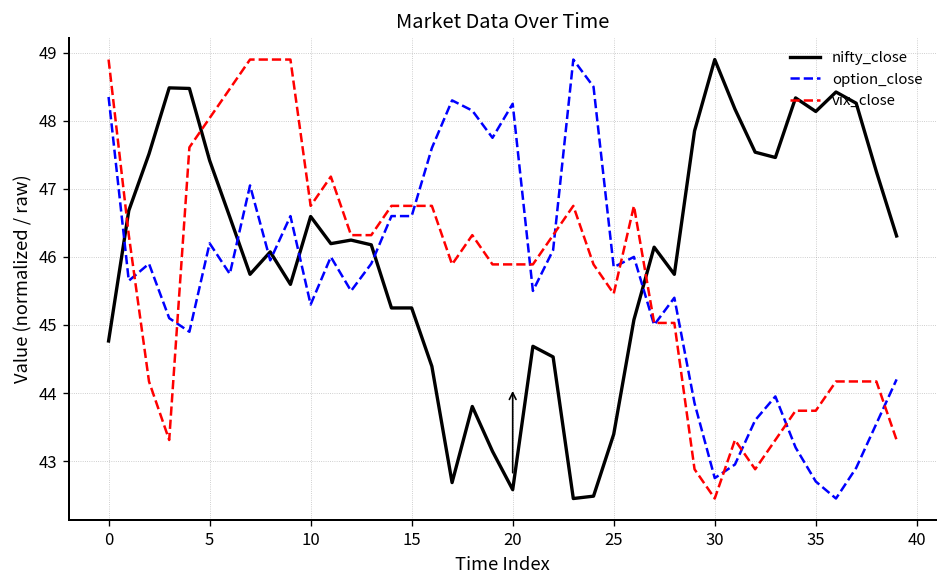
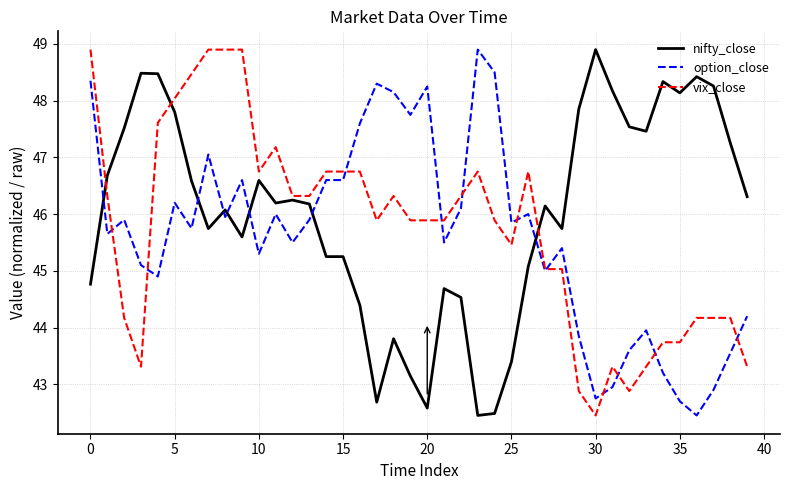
nifty_close, 5: 47.4 -> 47.8
